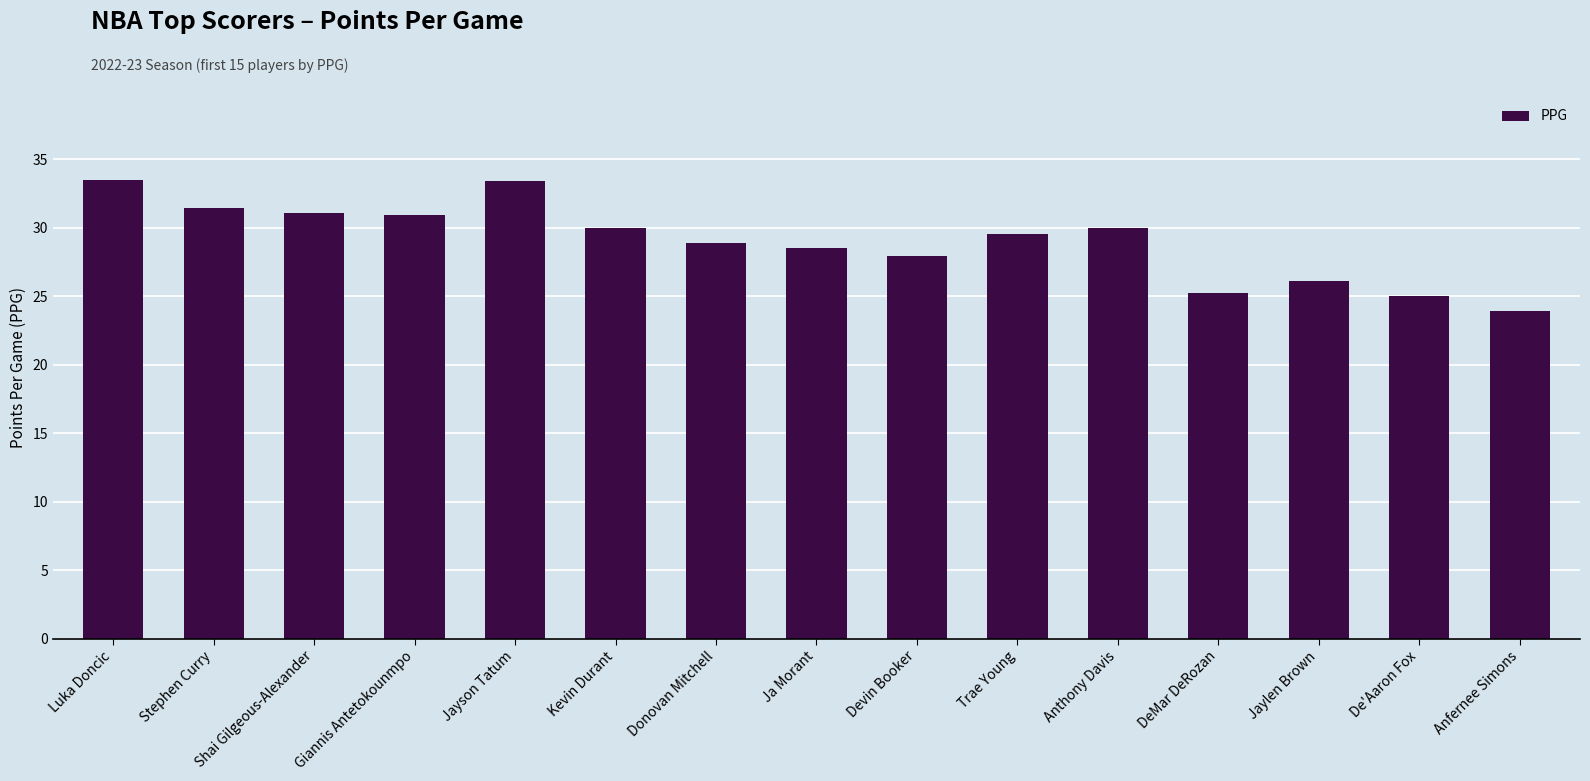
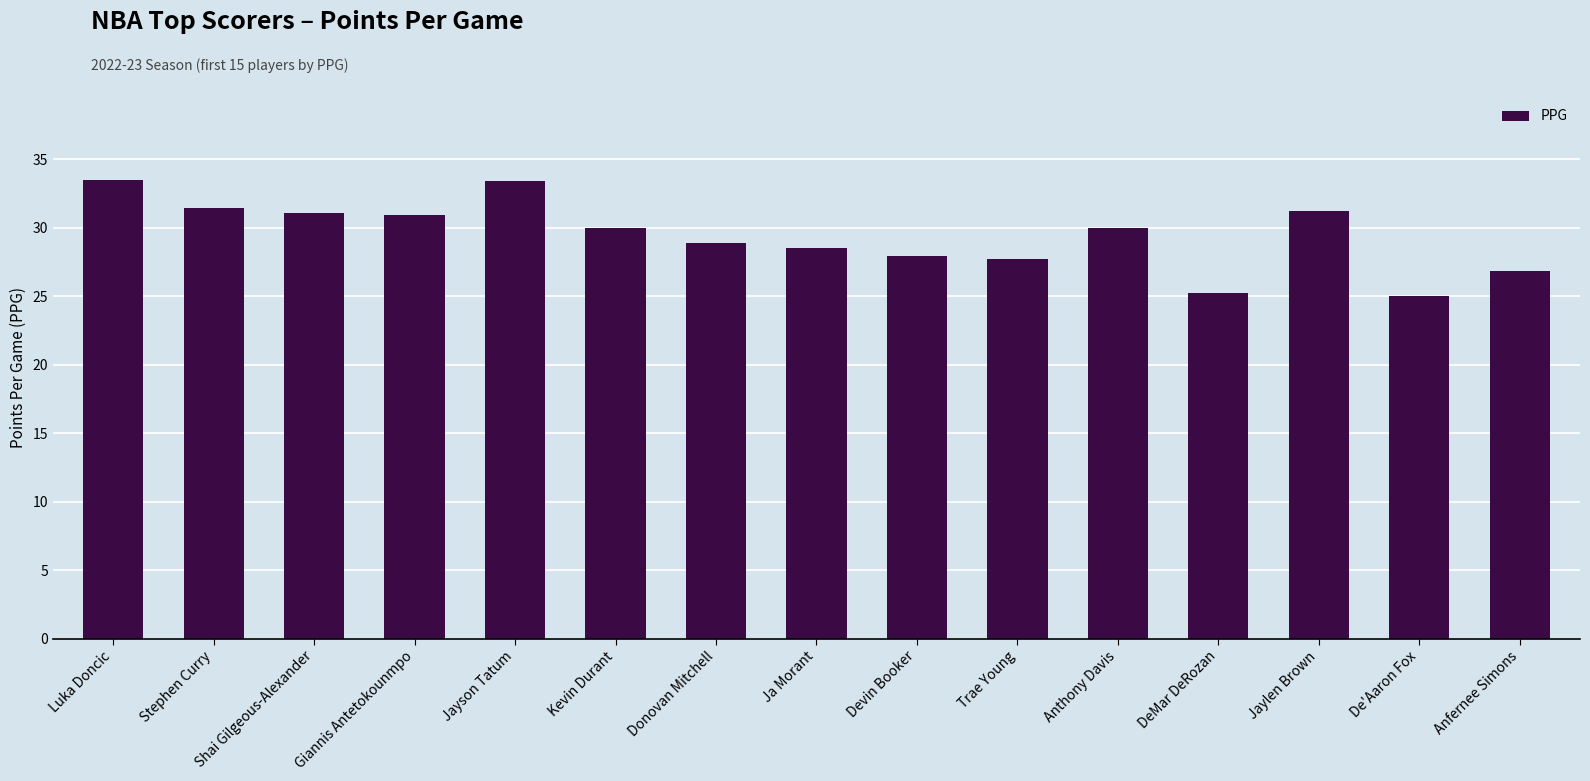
Trae Young: 29.5 -> 27.7
Jaylen Brown: 26.1 -> 31.2
Anfernee Simons: 23.9 -> 26.8
